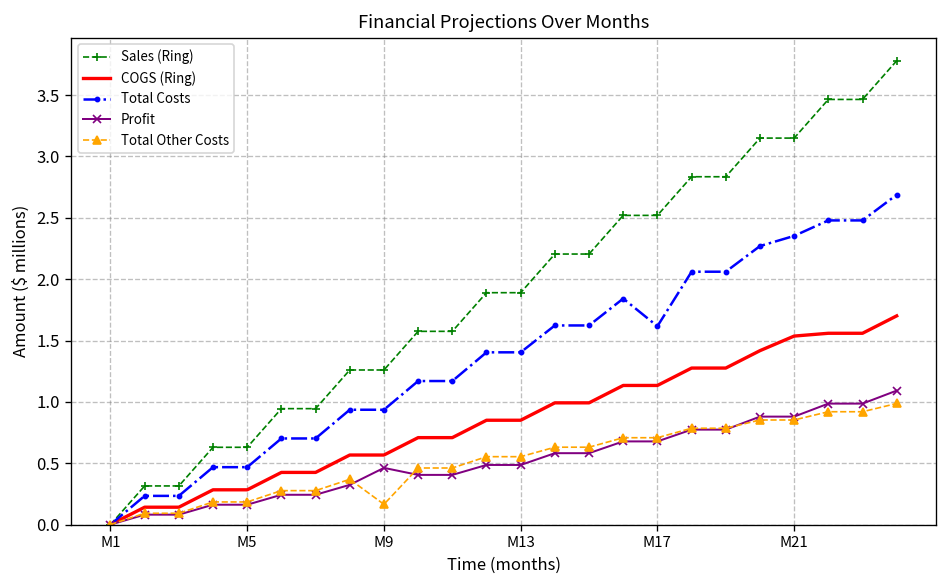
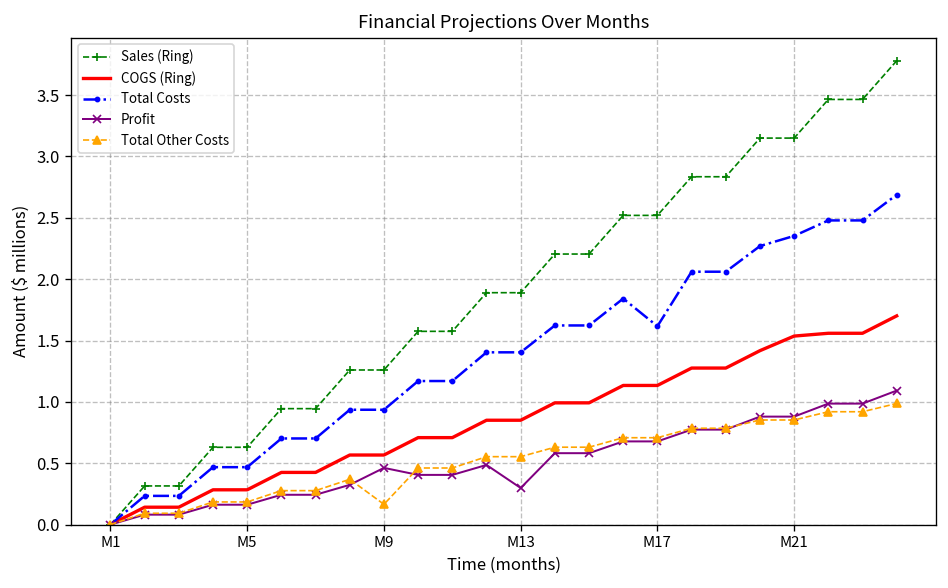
Profit, M13: 0.49 -> 0.30
